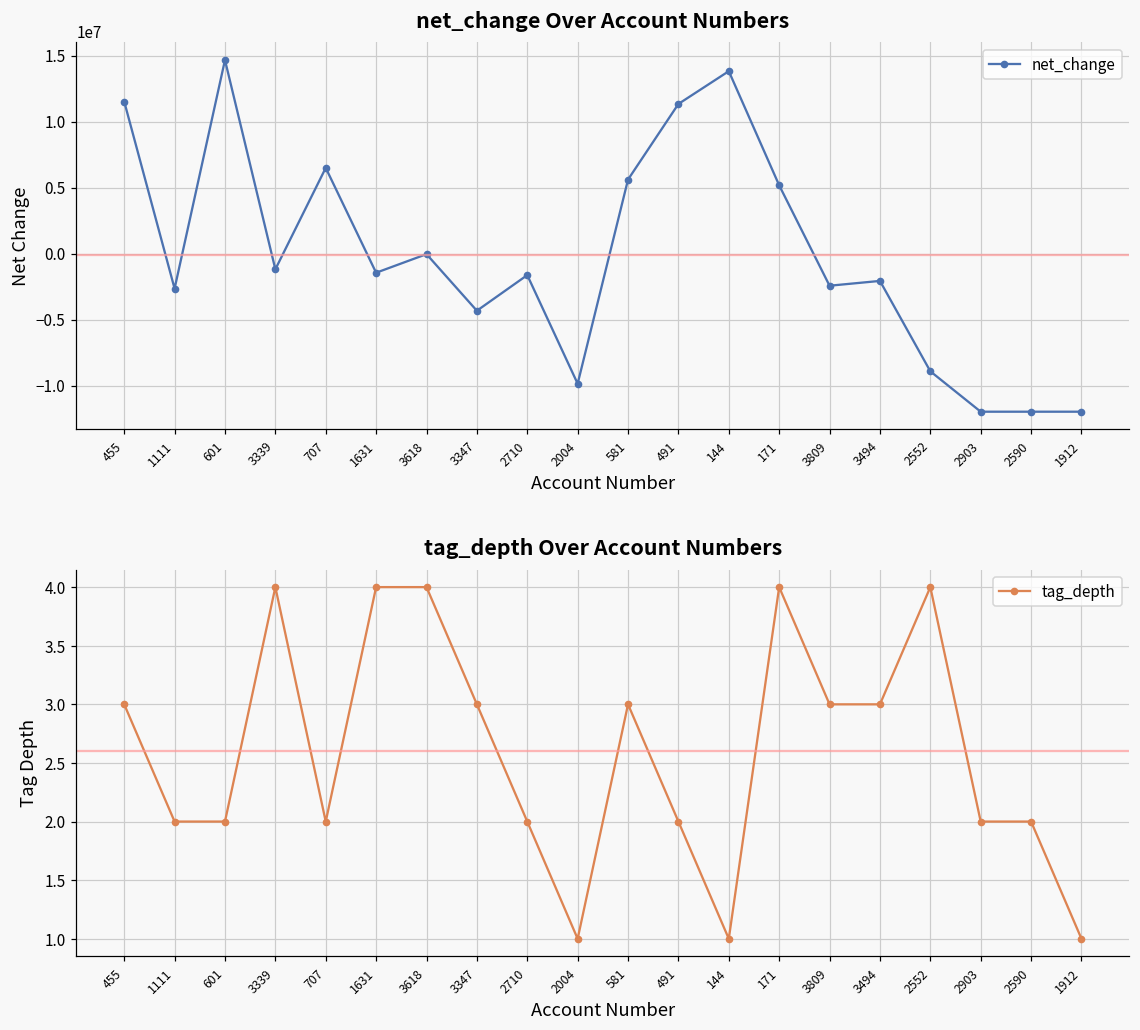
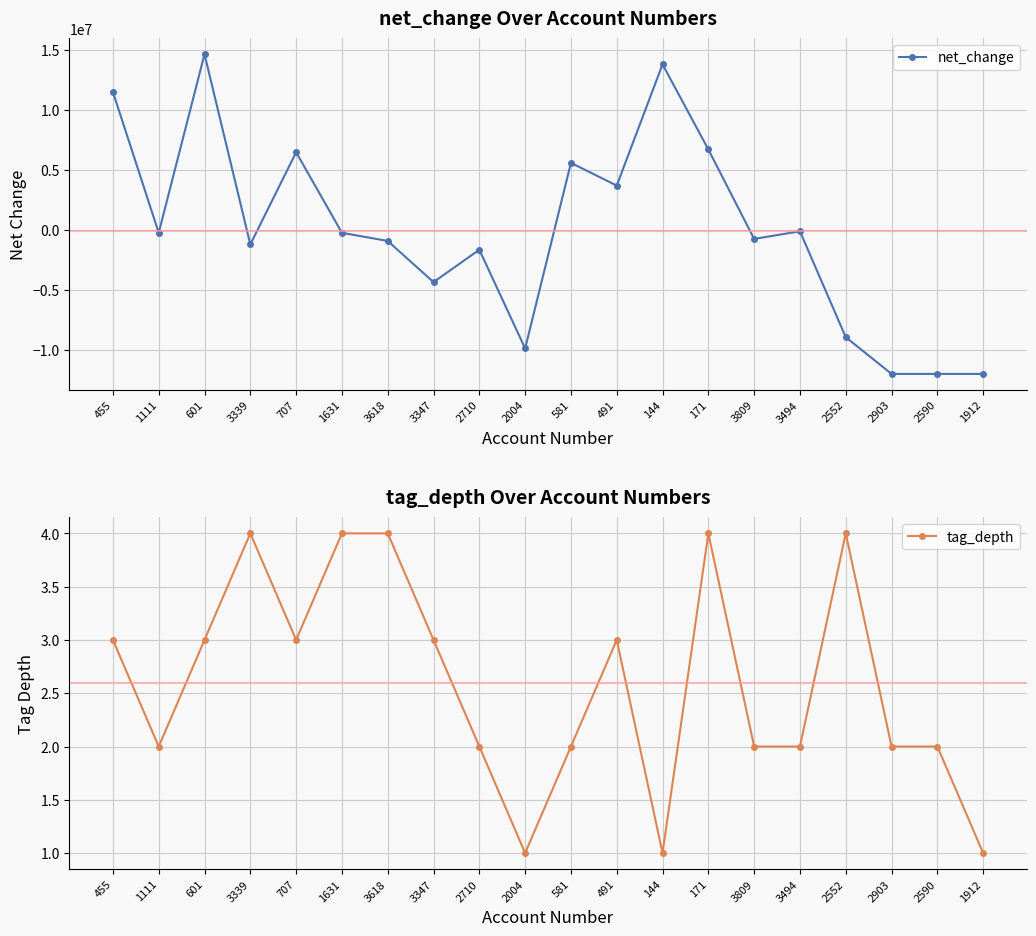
net_change Over Account Numbers, 1111: -2700000 -> -200000
net_change Over Account Numbers, 1631: -1500000 -> -200000
net_change Over Account Numbers, 3618: 0 -> -900000
net_change Over Account Numbers, 491: 11300000 -> 3700000
net_change Over Account Numbers, 171: 5200000 -> 6700000
net_change Over Account Numbers, 3809: -2400000 -> -700000
net_change Over Account Numbers, 3494: -2100000 -> -100000
tag_depth Over Account Numbers, 601: 2 -> 3
tag_depth Over Account Numbers, 707: 2 -> 3
tag_depth Over Account Numbers, 581: 3 -> 2
tag_depth Over Account Numbers, 491: 2 -> 3
tag_depth Over Account Numbers, 3809: 3 -> 2
tag_depth Over Account Numbers, 3494: 3 -> 2
